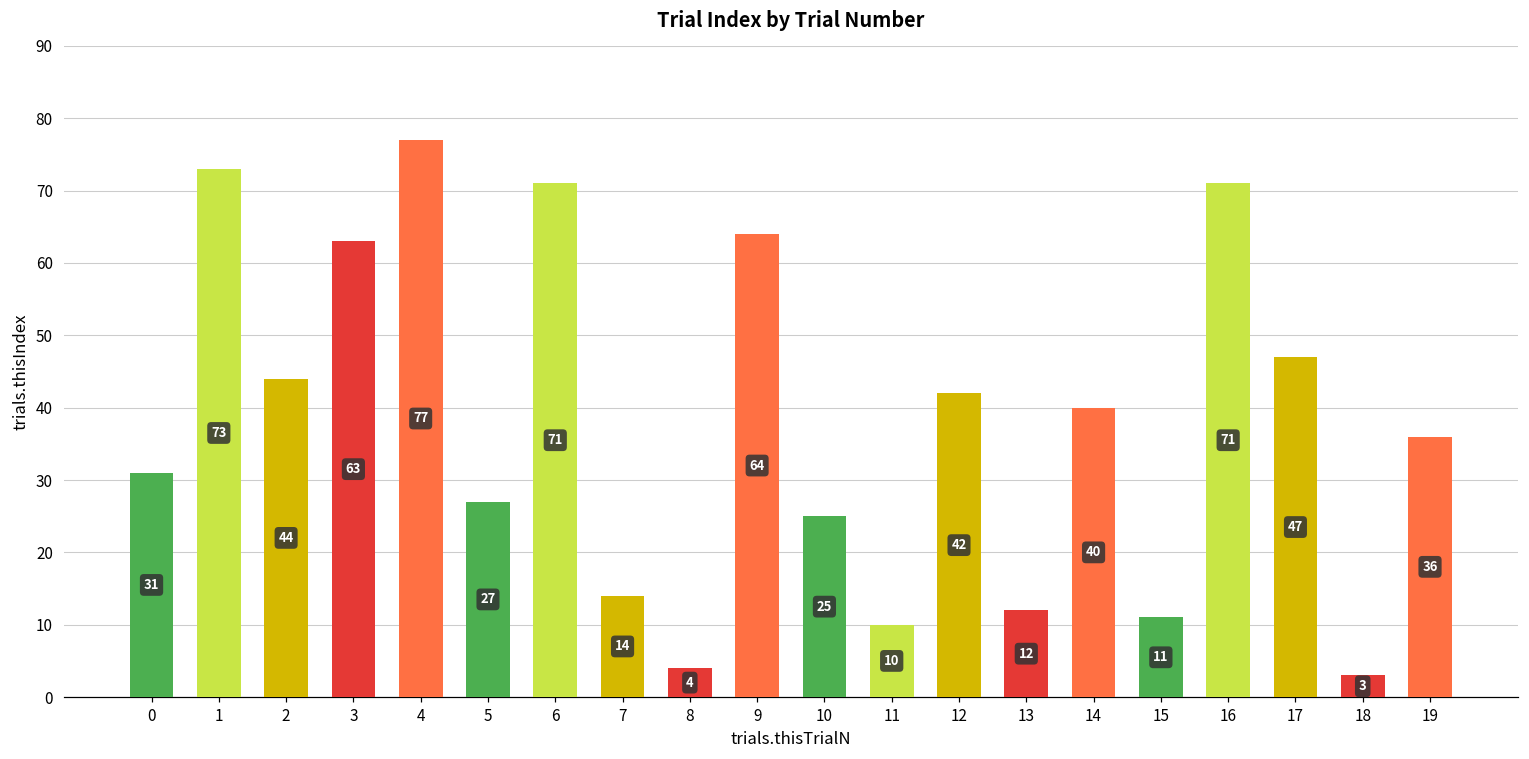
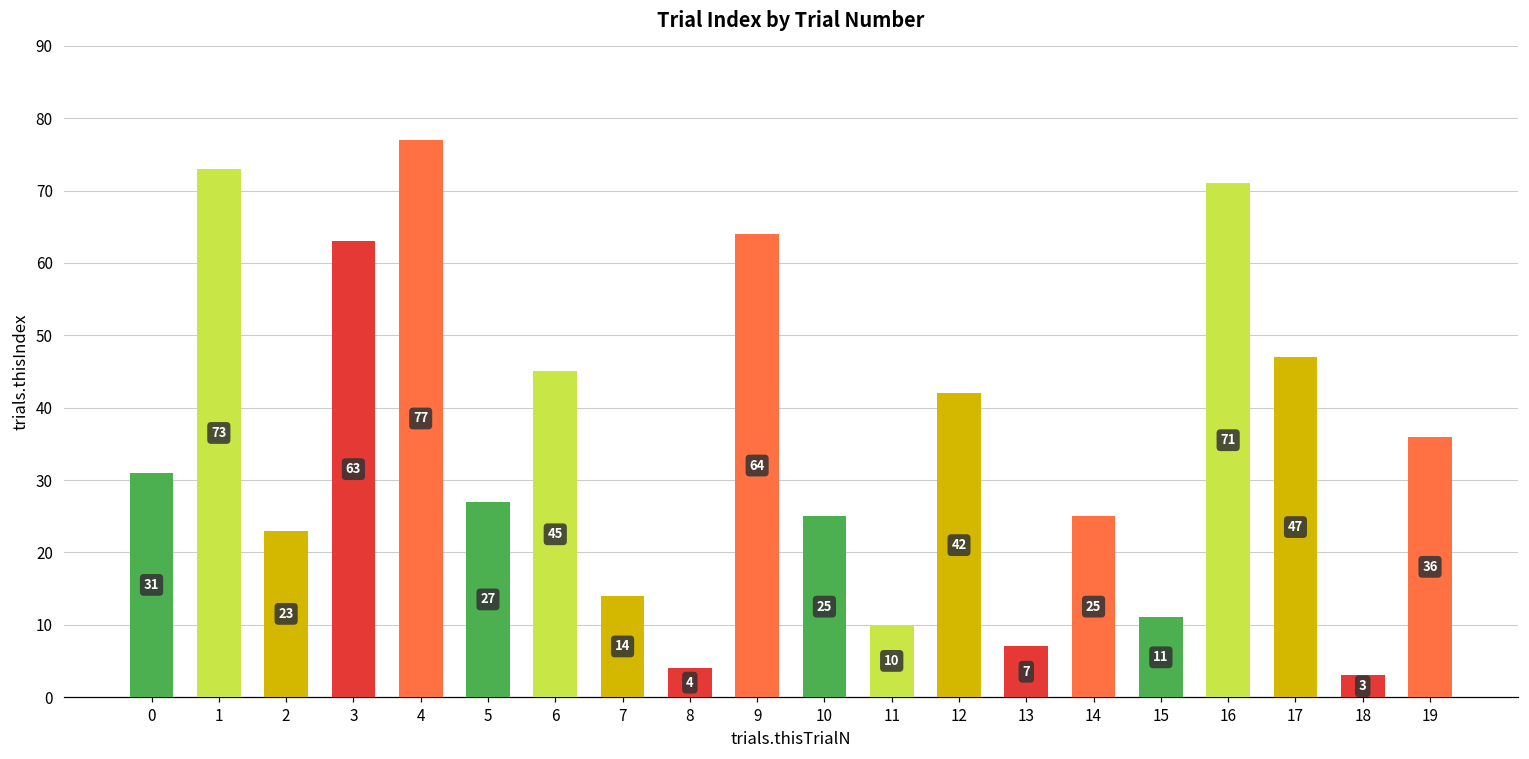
2: 44 -> 23
6: 71 -> 45
13: 12 -> 7
14: 40 -> 25
